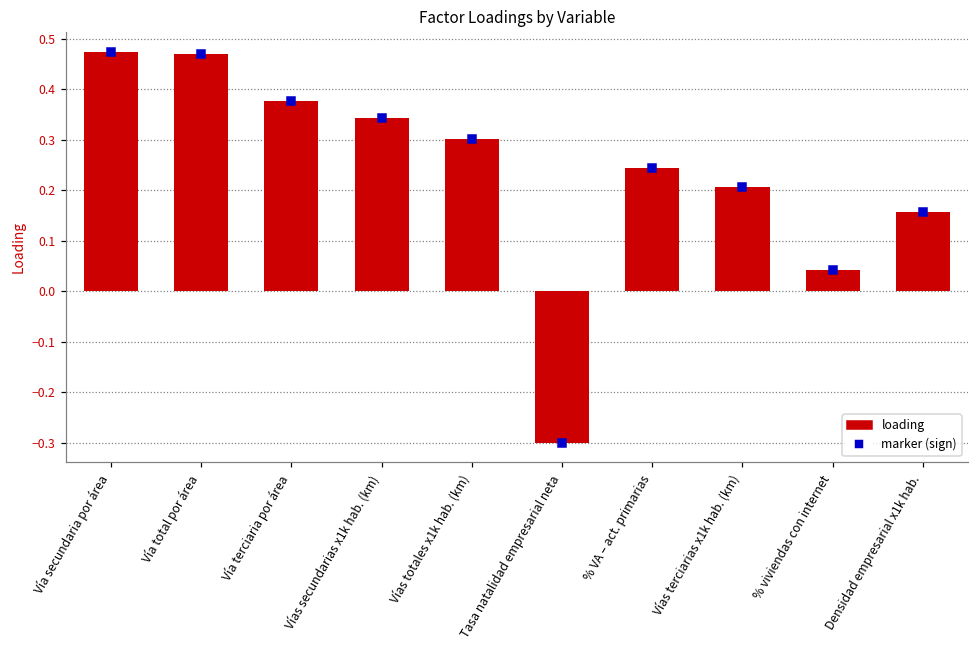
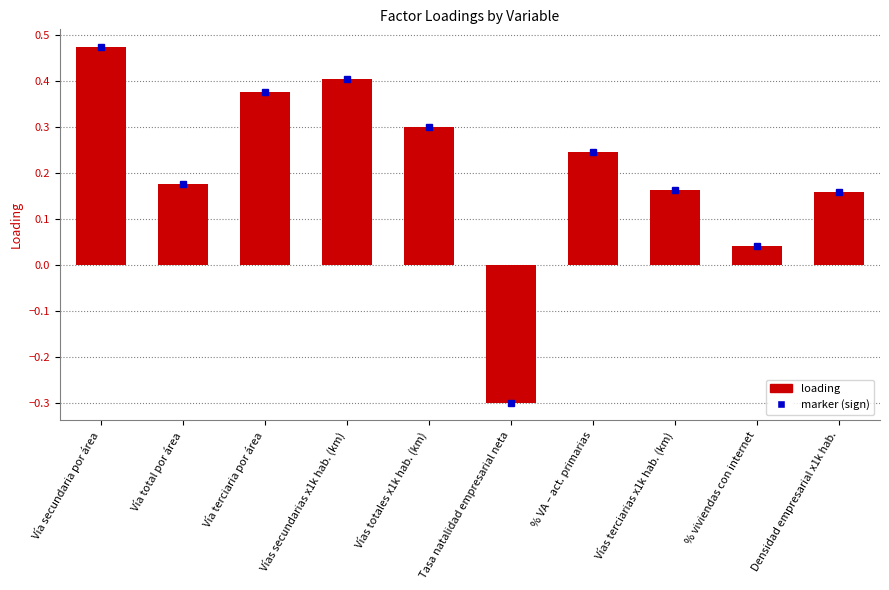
loading, Vía total por área: 0.47 -> 0.18
loading, Vías secundarias x1k hab. (km): 0.34 -> 0.40
loading, Vías terciarias x1k hab. (km): 0.21 -> 0.16
